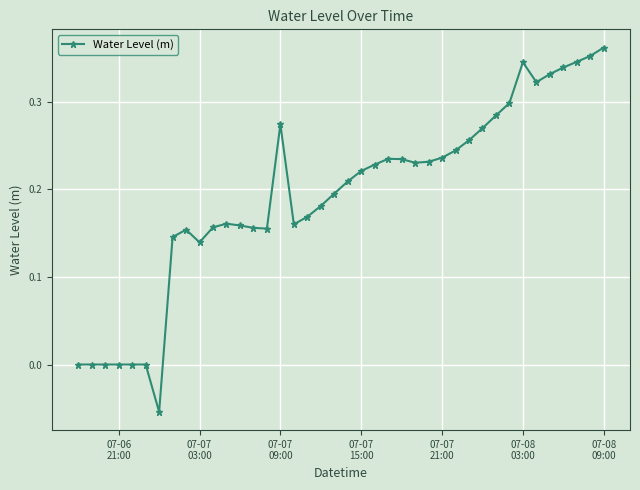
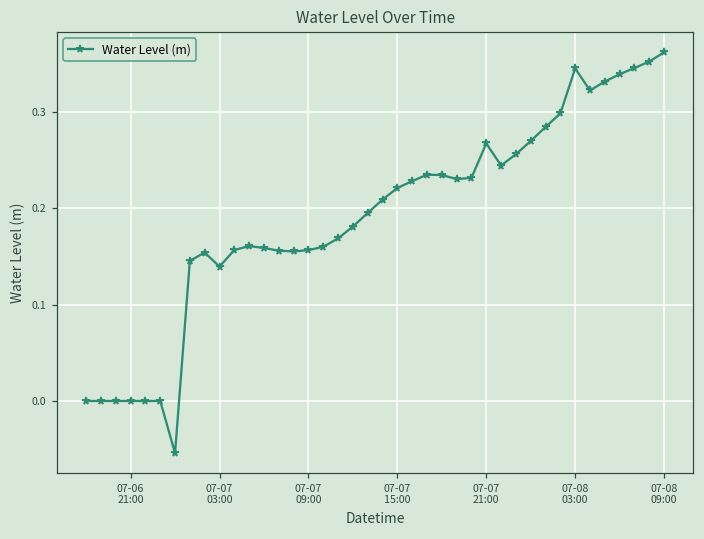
07-07 09:00: 0.27 -> 0.16
07-07 21:00: 0.24 -> 0.27
